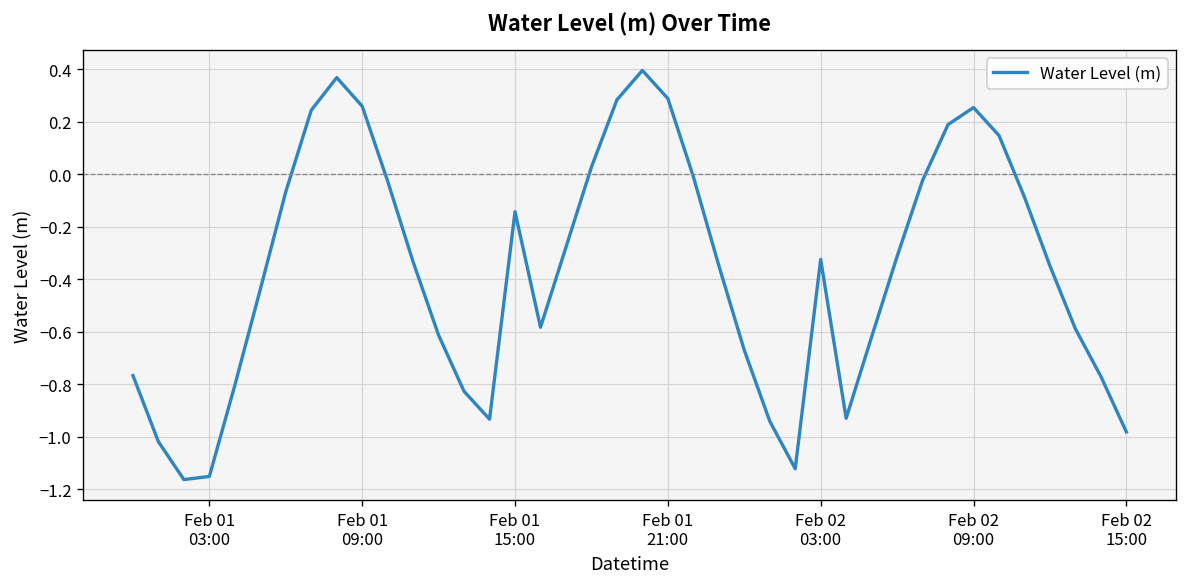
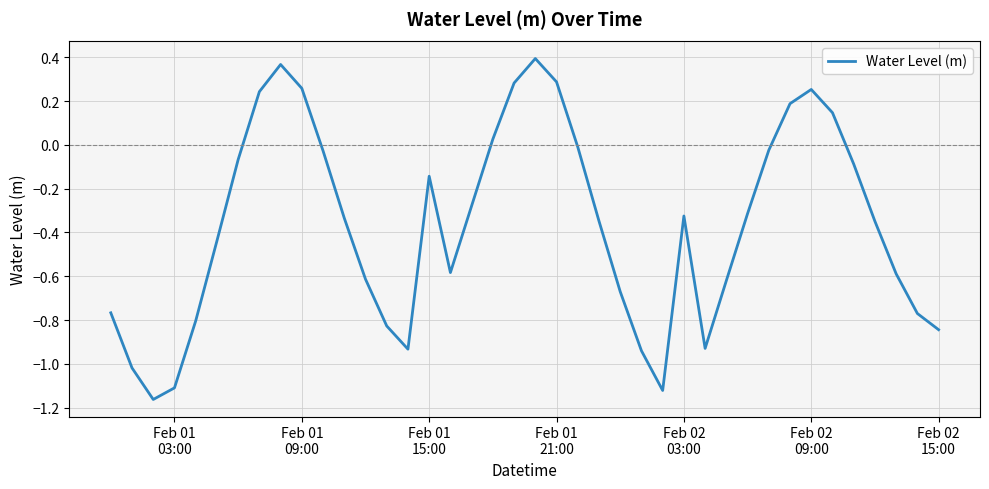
Feb 01 03:00: -1.15 -> -1.11
Feb 02 15:00: -0.98 -> -0.84
